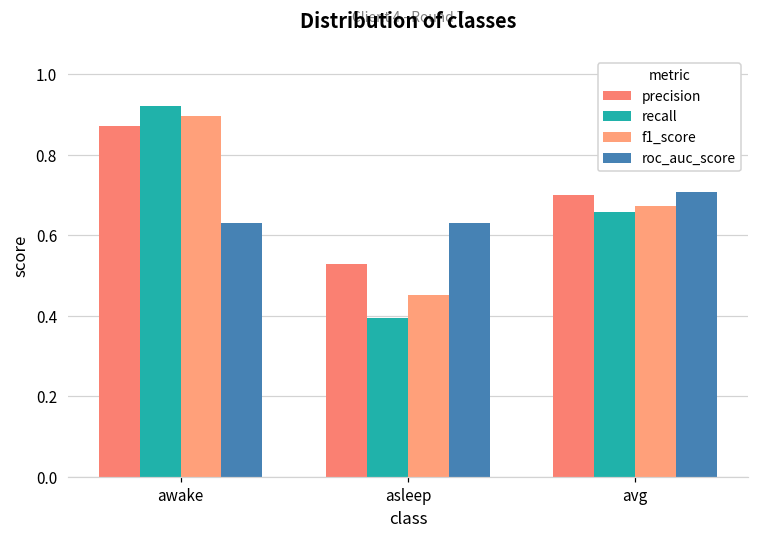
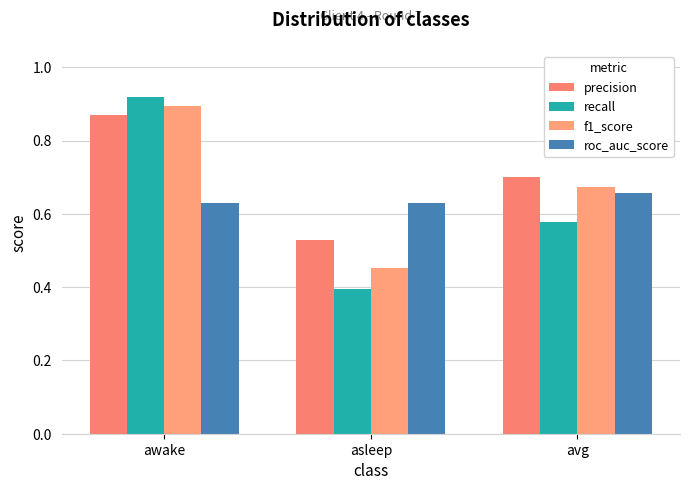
recall, avg: 0.66 -> 0.58
roc_auc_score, avg: 0.71 -> 0.66
